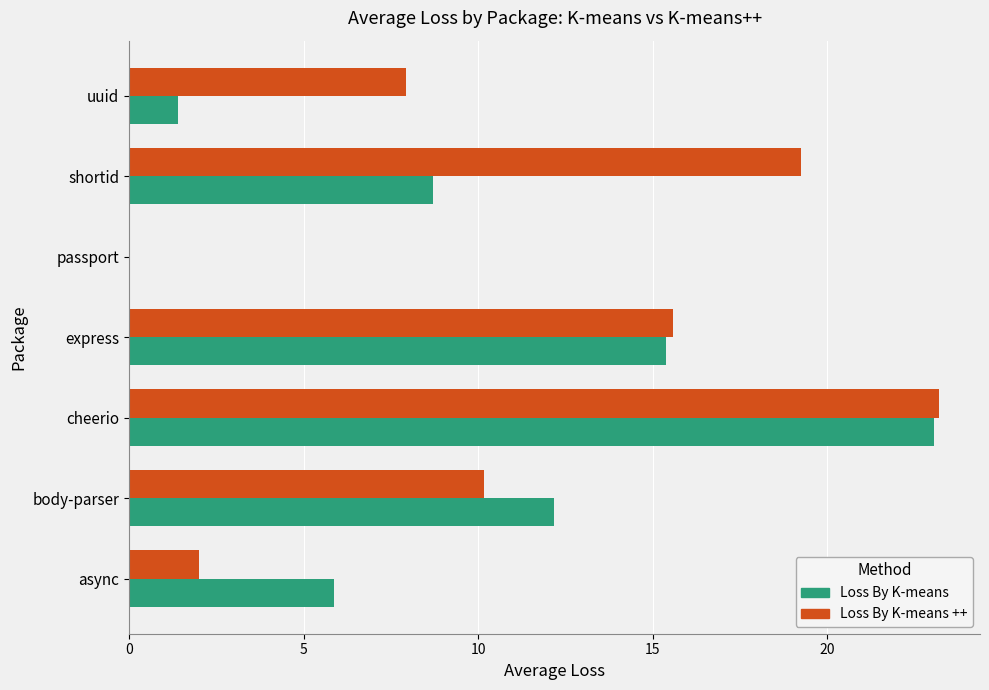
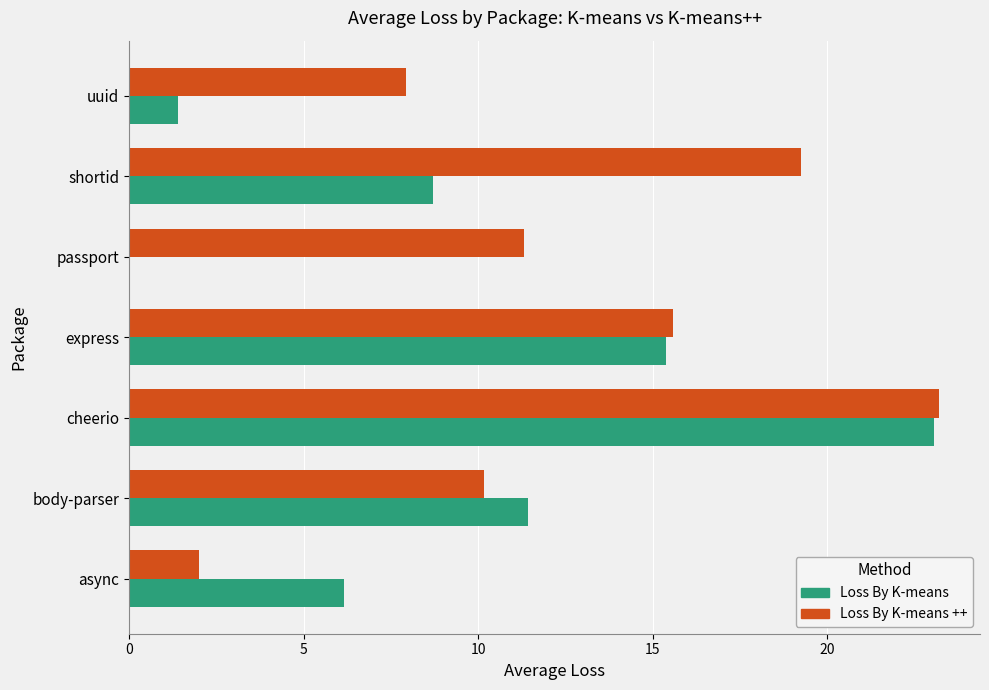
Loss By K-means ++, passport: 0.0 -> 11.3
Loss By K-means, body-parser: 12.2 -> 11.4
Loss By K-means, async: 5.9 -> 6.1
